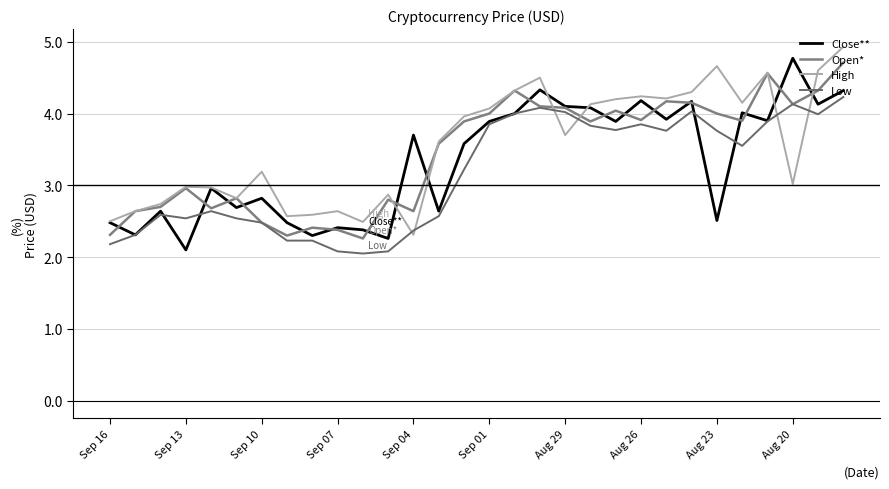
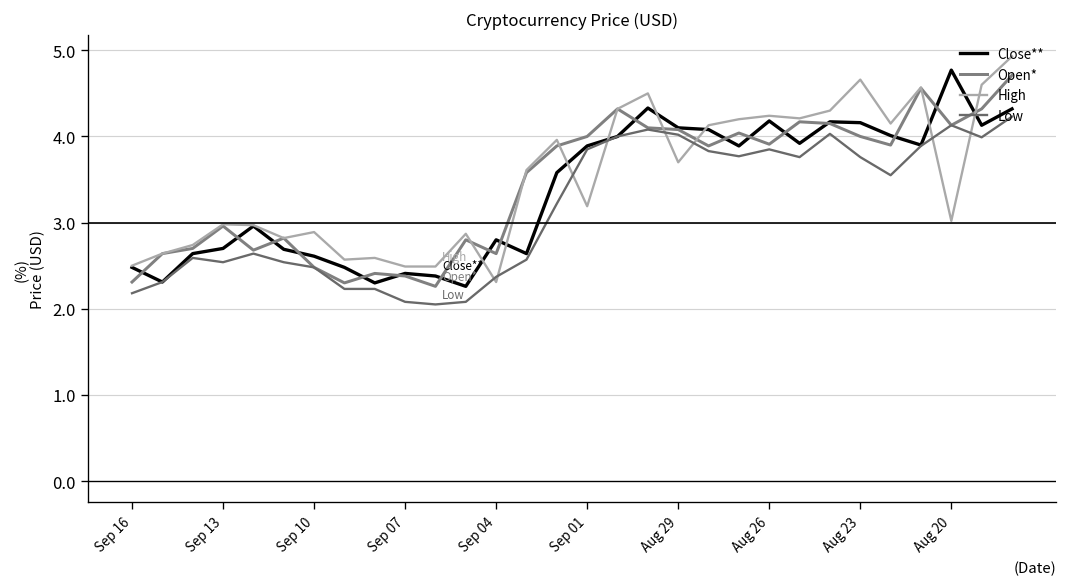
Close**, Sep 13: 2.1 -> 2.7
Close**, Sep 10: 2.8 -> 2.6
High, Sep 10: 3.2 -> 2.9
High, Sep 07: 2.6 -> 2.5
Close**, Sep 04: 3.7 -> 2.8
High, Sep 01: 4.1 -> 3.2
Close**, Aug 23: 2.5 -> 4.2
